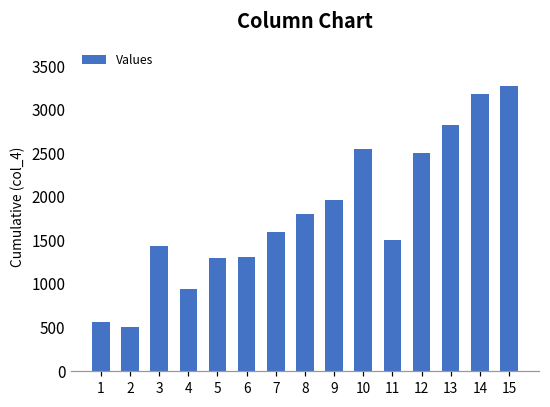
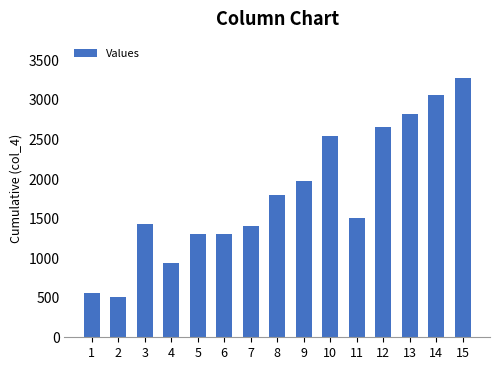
7: 1600 -> 1400
12: 2500 -> 2700
14: 3200 -> 3100
